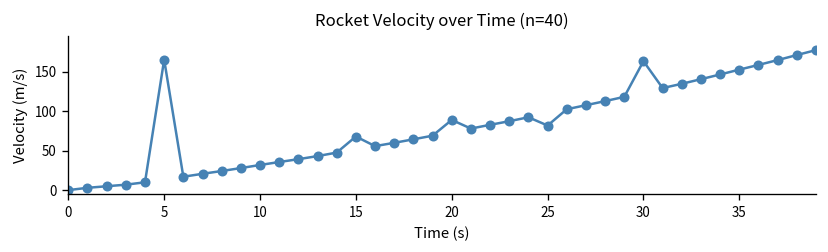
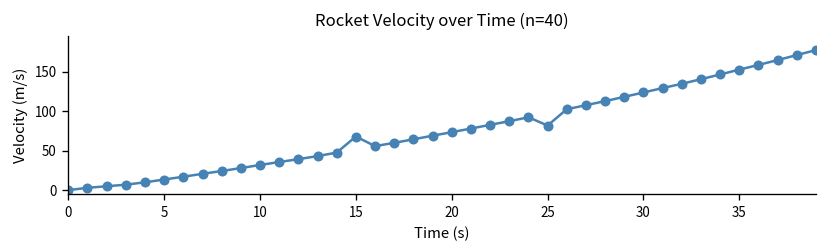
5: 170 -> 10
20: 90 -> 70
30: 160 -> 120
